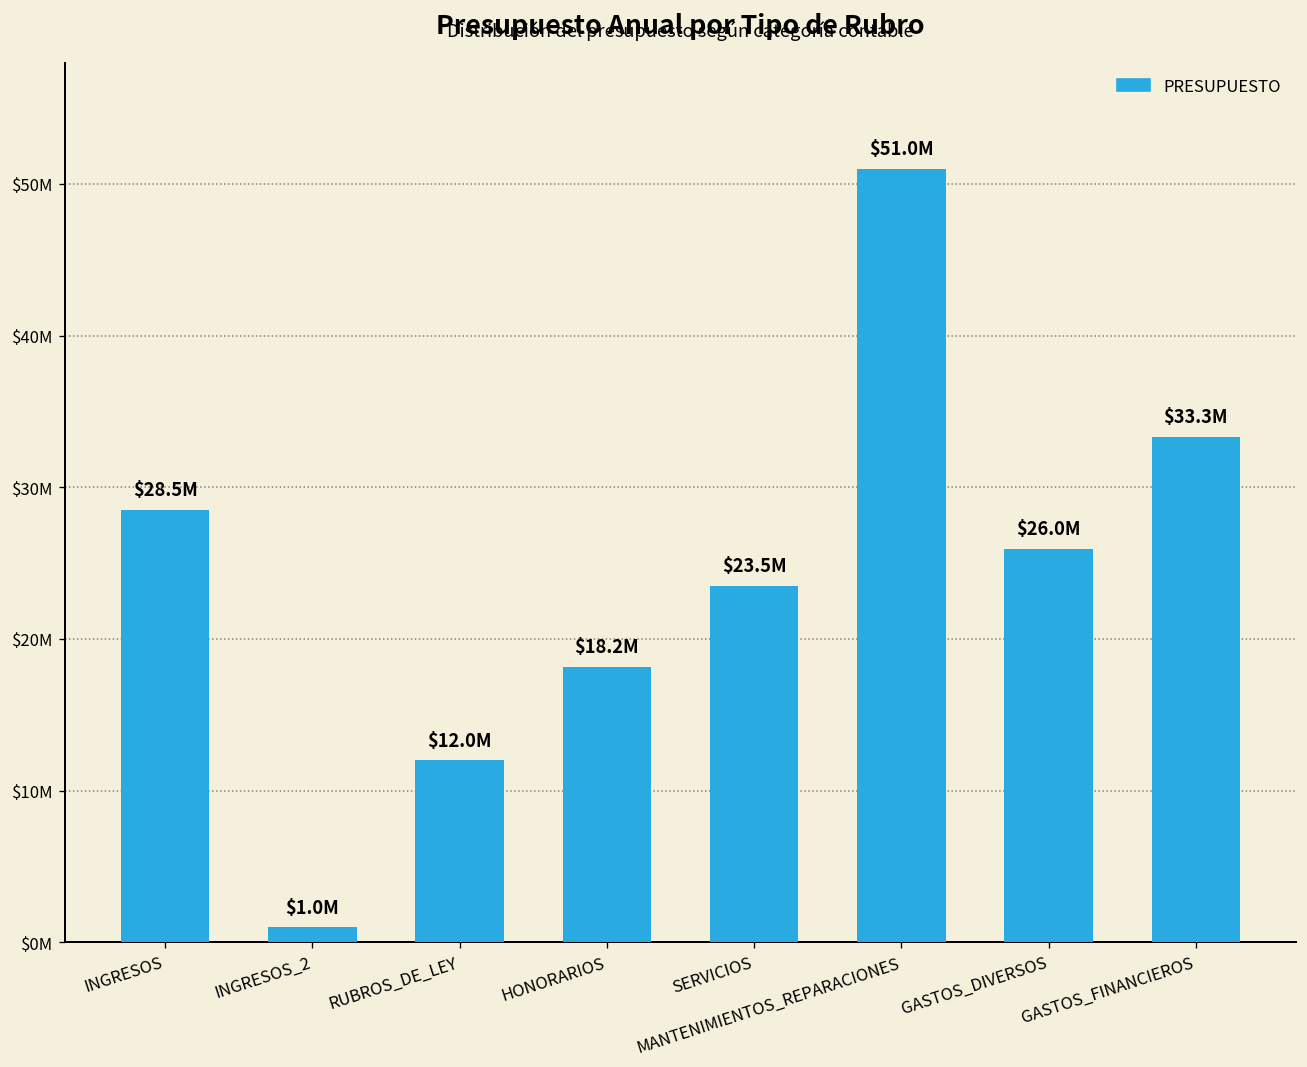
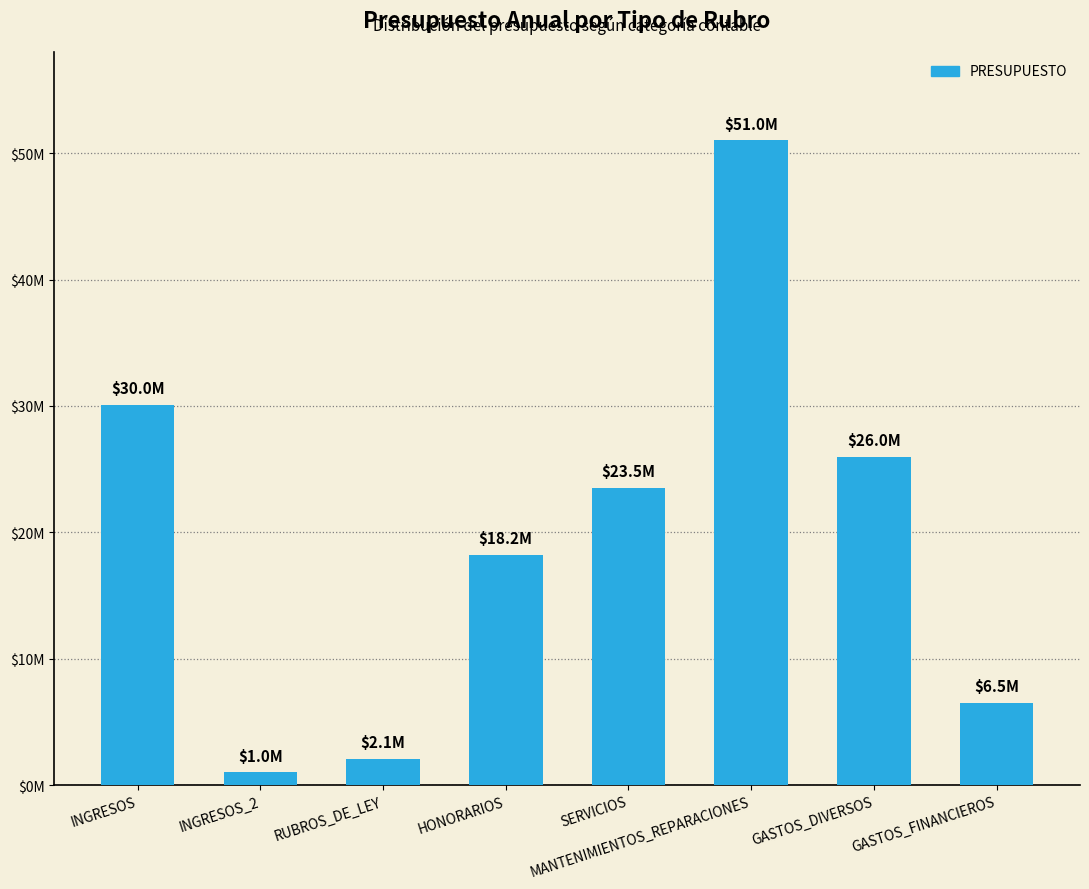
INGRESOS: $28.5M -> $30.0M
RUBROS_DE_LEY: $12.0M -> $2.1M
GASTOS_FINANCIEROS: $33.3M -> $6.5M
